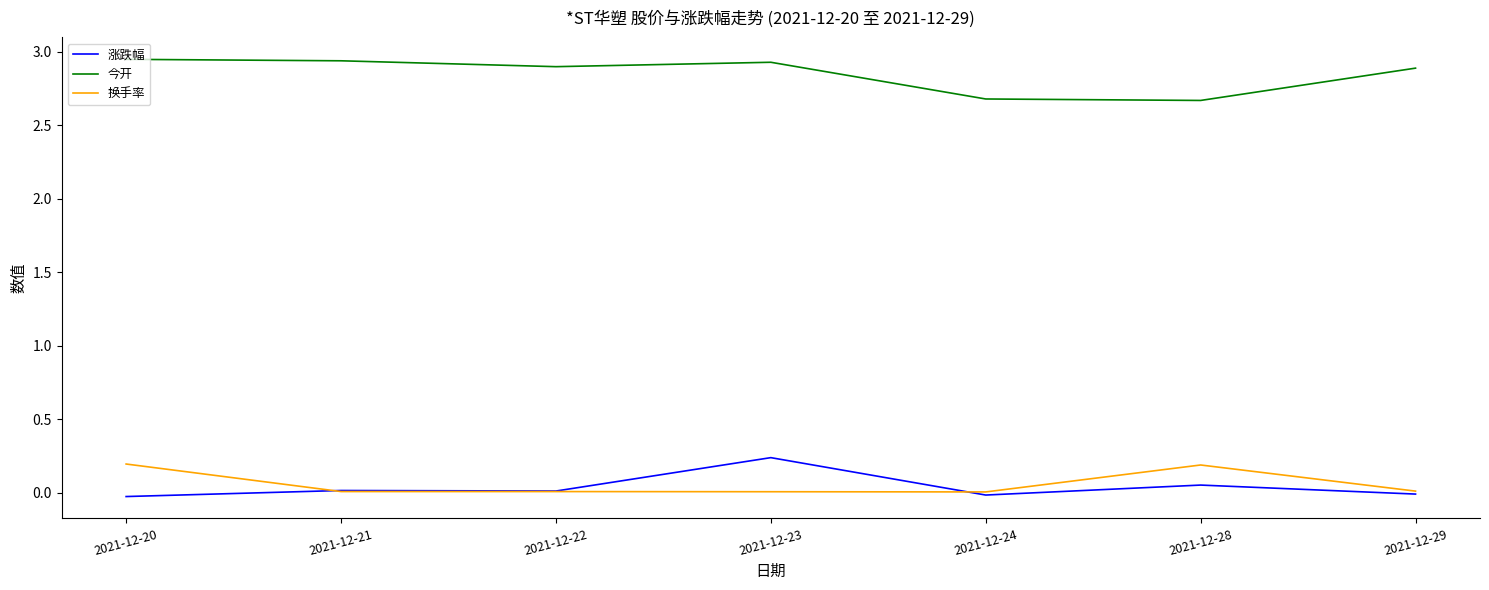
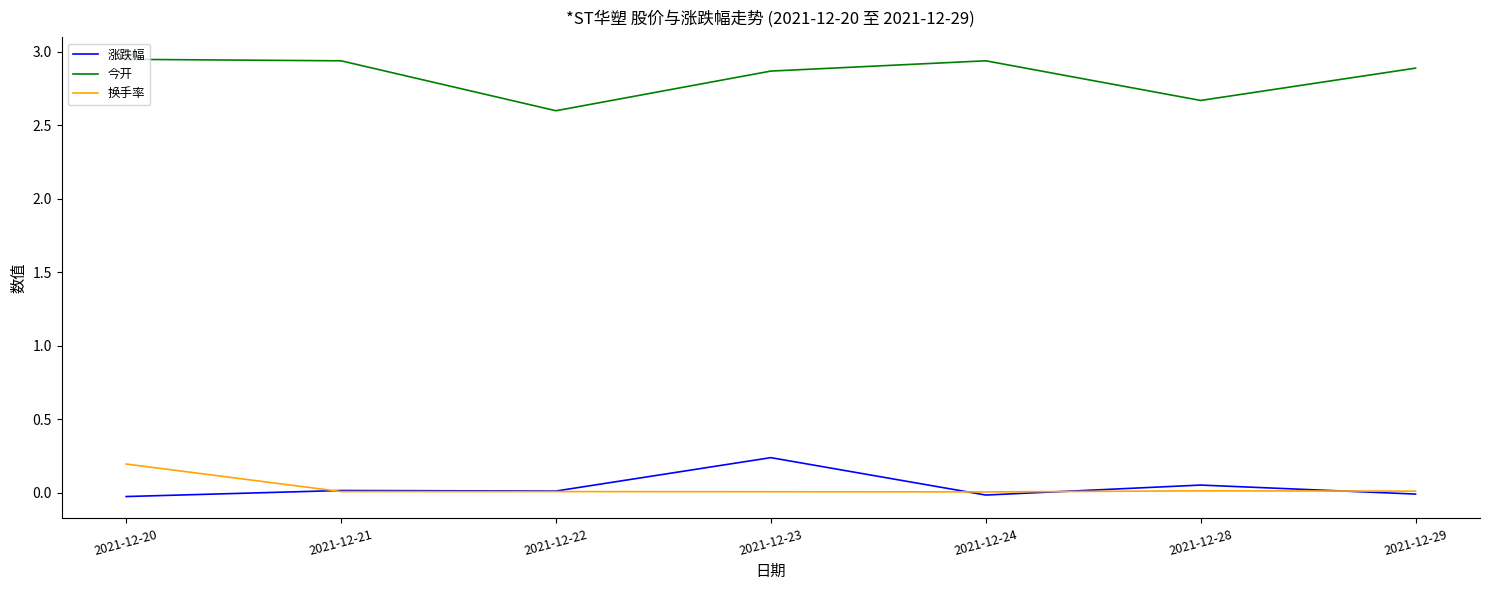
今开, 2021-12-22: 2.9 -> 2.6
今开, 2021-12-23: 2.93 -> 2.87
今开, 2021-12-24: 2.68 -> 2.94
换手率, 2021-12-28: 0.19 -> 0.01
